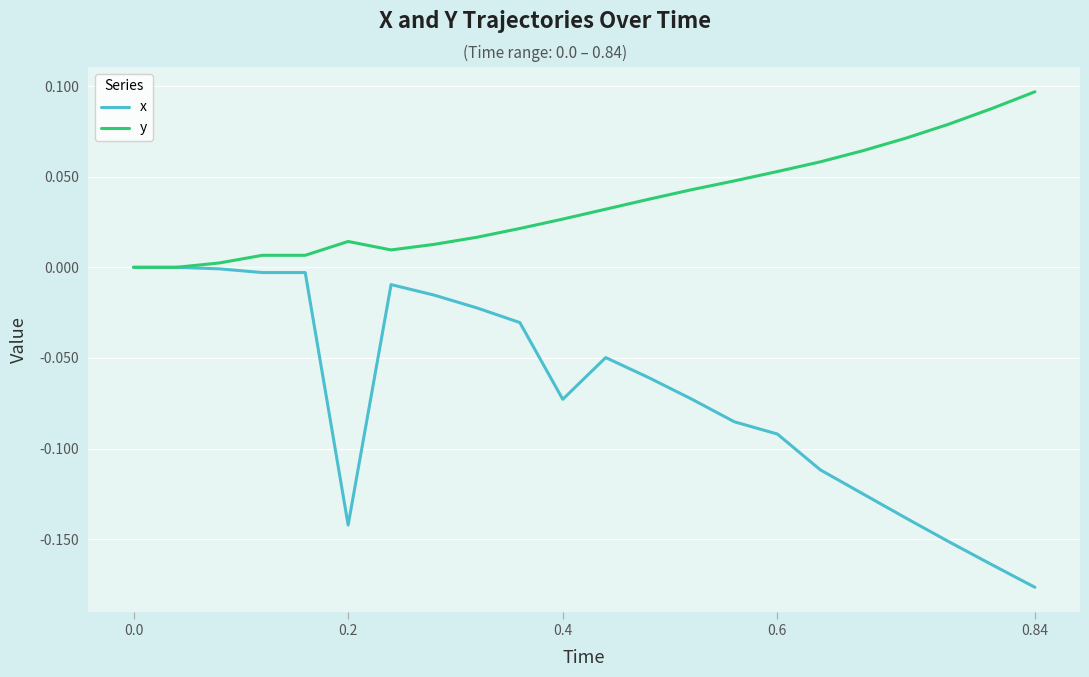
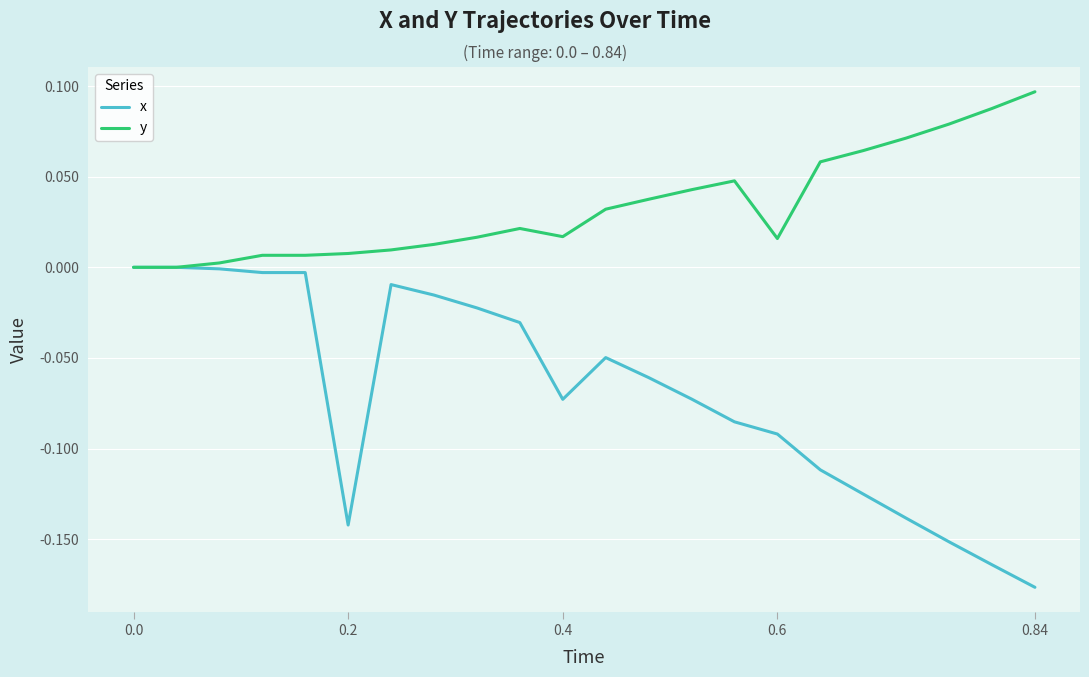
y, 0.2: 0.014 -> 0.008
y, 0.4: 0.027 -> 0.017
y, 0.6: 0.053 -> 0.016
